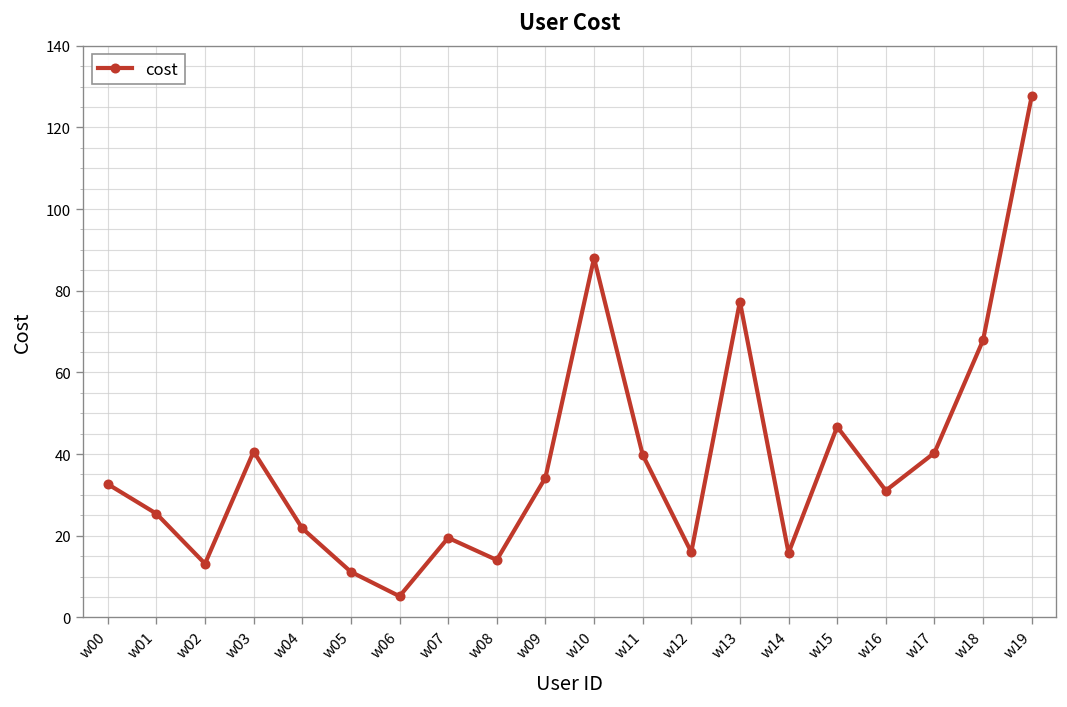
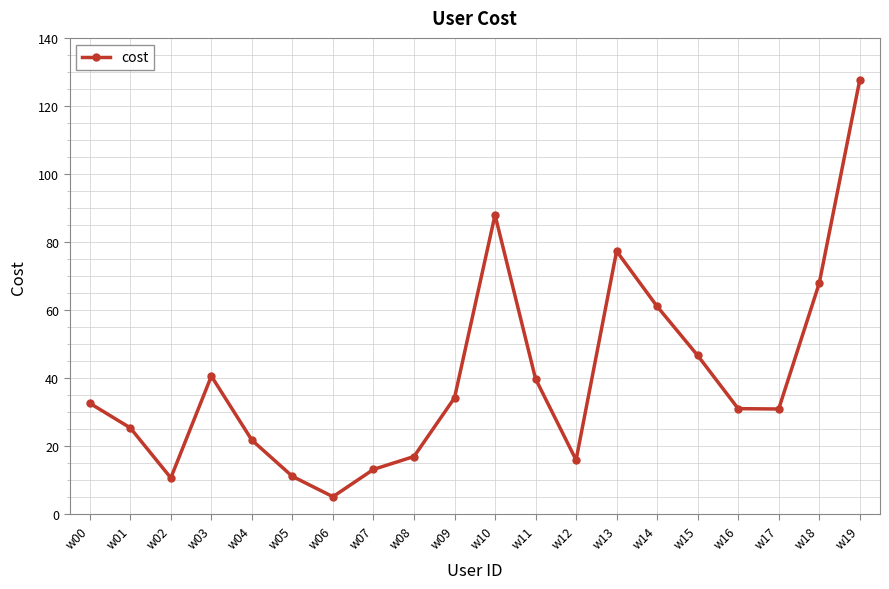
w02: 13 -> 11
w07: 19 -> 13
w08: 14 -> 17
w14: 16 -> 61
w17: 40 -> 31
